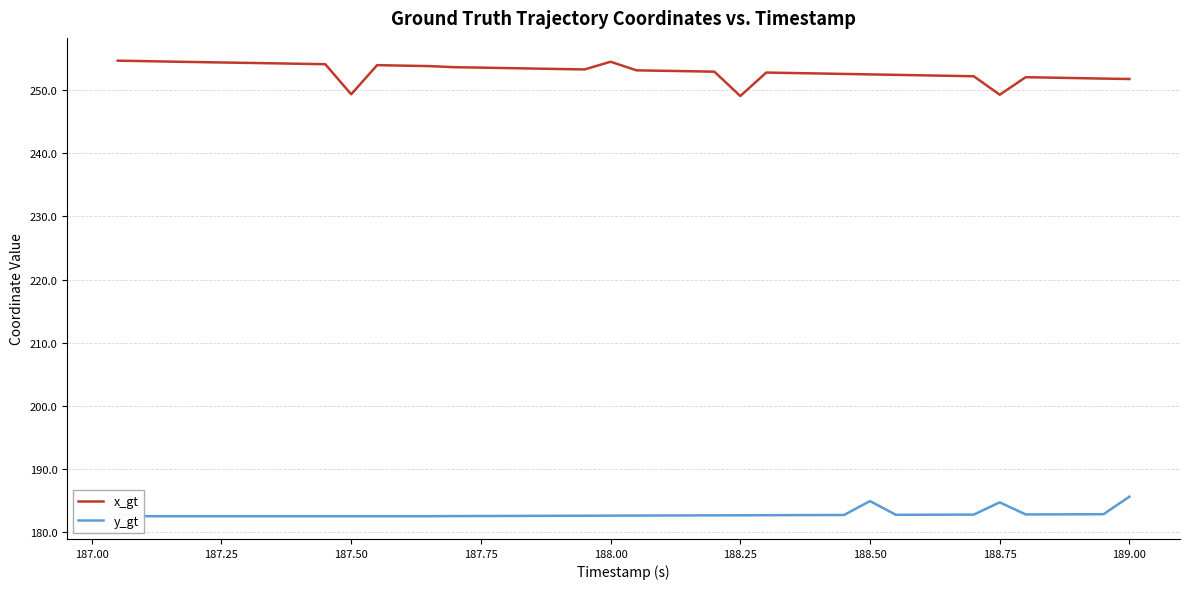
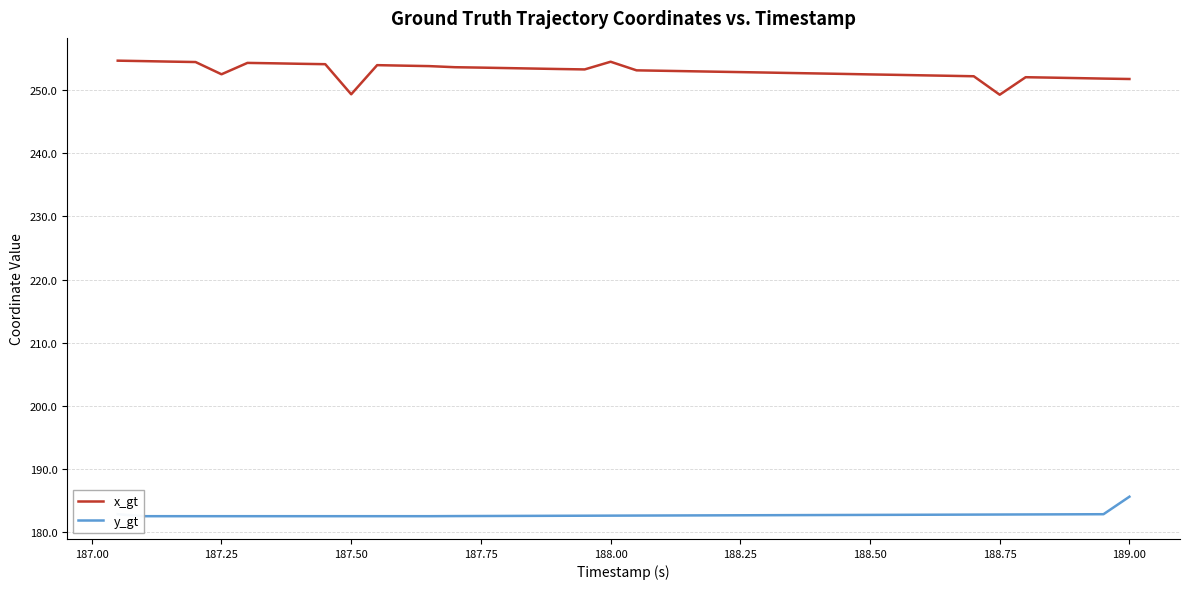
x_gt, 187.25: 254 -> 253
x_gt, 188.25: 249 -> 253
y_gt, 188.50: 185 -> 183
y_gt, 188.75: 185 -> 183
